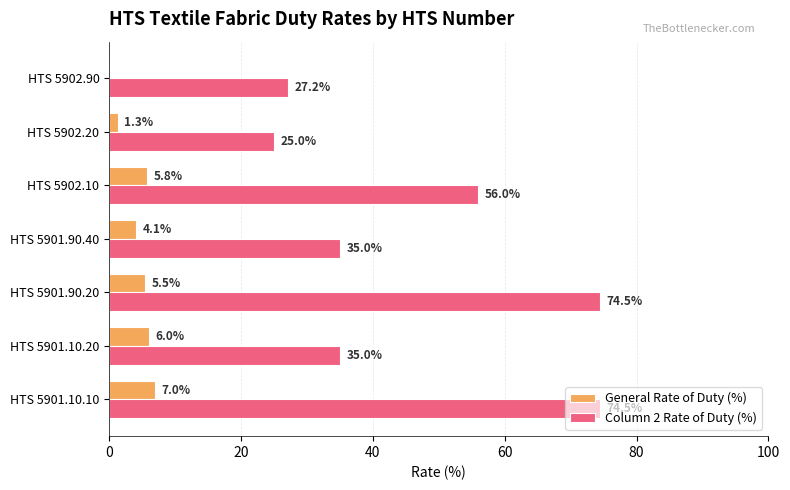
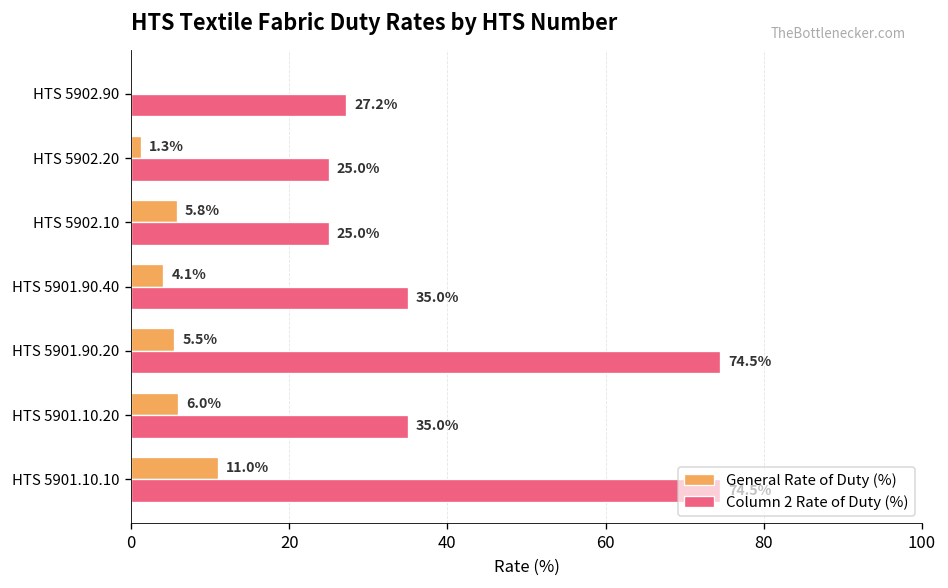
Column 2 Rate of Duty (%), HTS 5902.10: 56.0% -> 25.0%
General Rate of Duty (%), HTS 5901.10.10: 7.0% -> 11.0%
